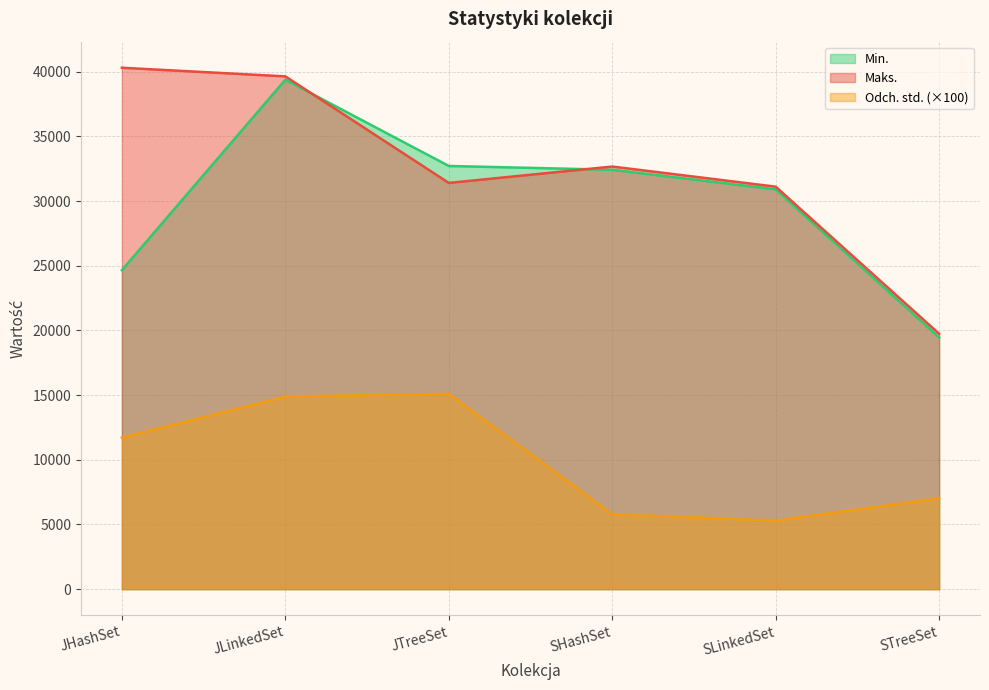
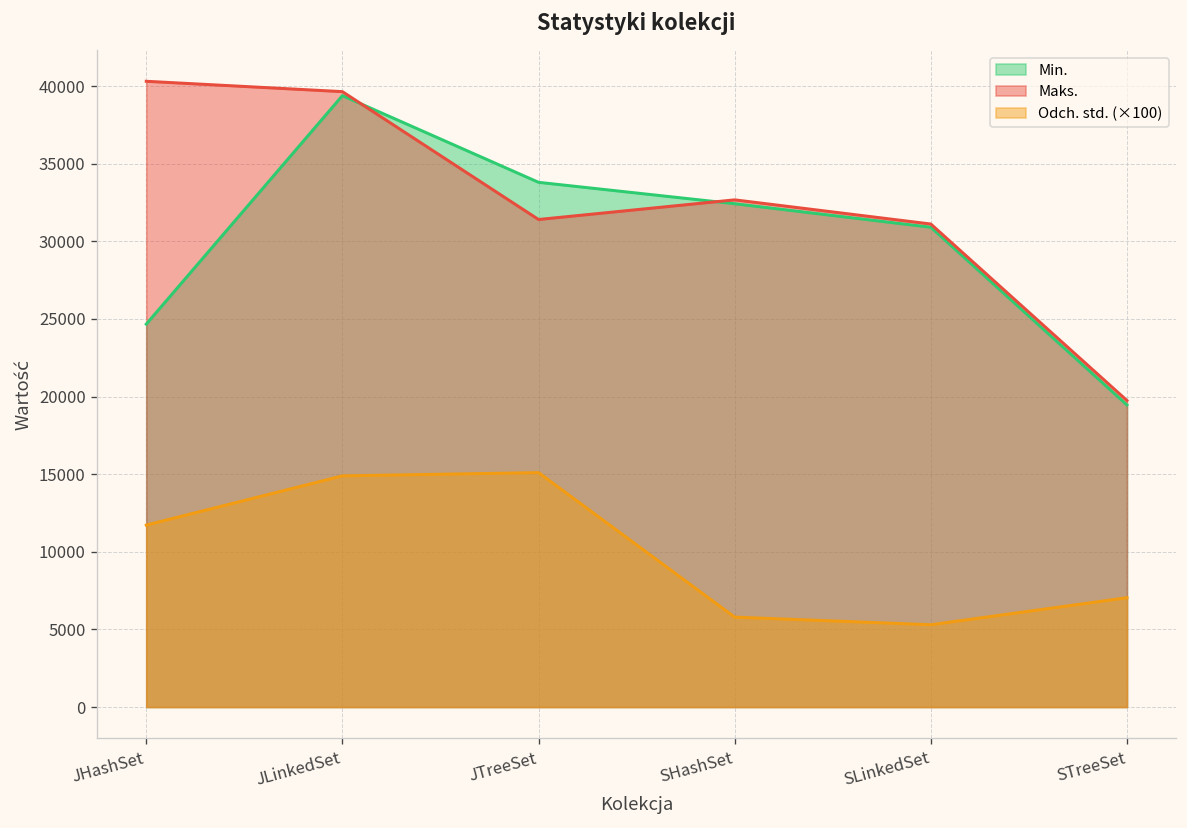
Min., JTreeSet: 32700 -> 33800
